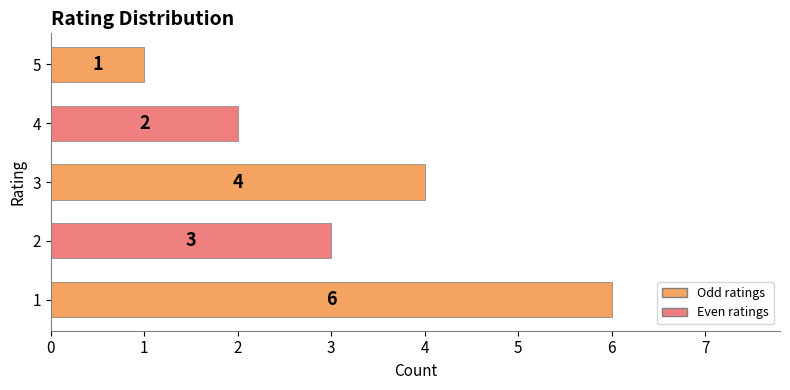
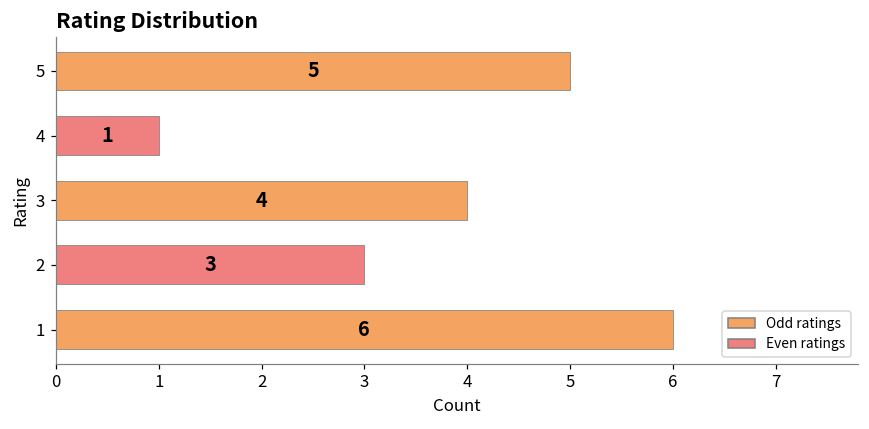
5: 1 -> 5
4: 2 -> 1
